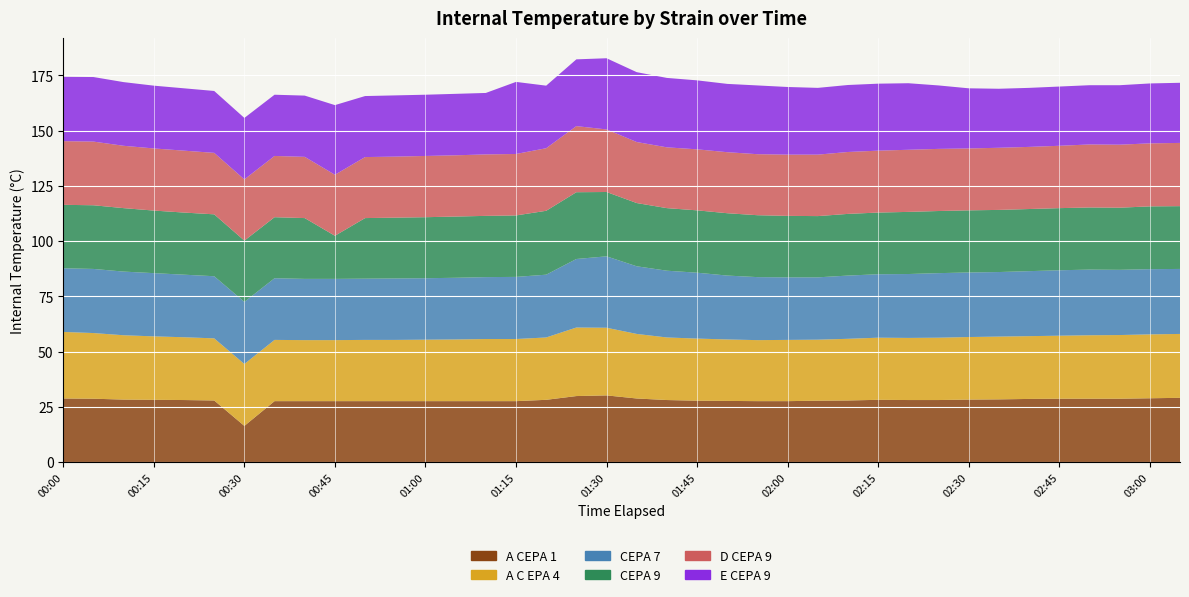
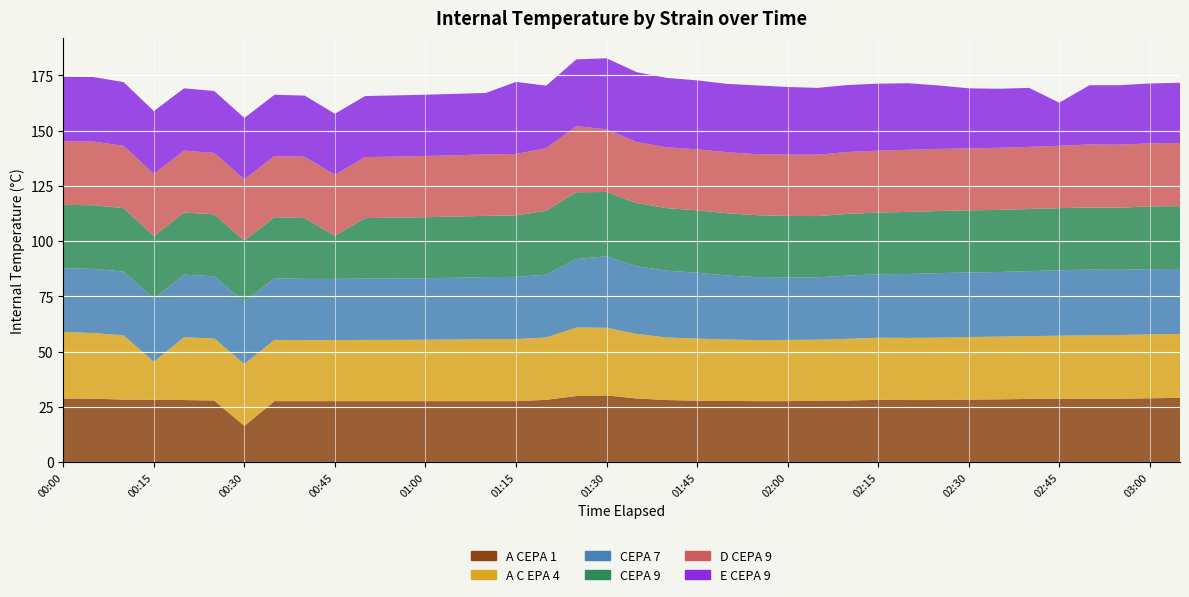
A C EPA 4, 00:15: 29 -> 17
E CEPA 9, 00:45: 32 -> 28
E CEPA 9, 02:45: 27 -> 20
